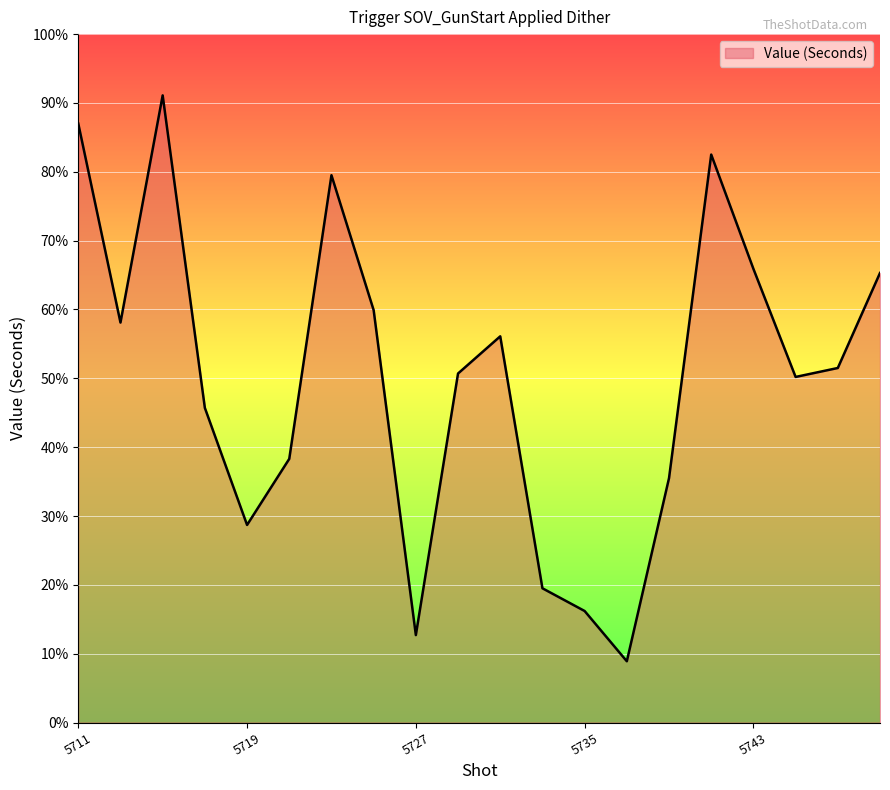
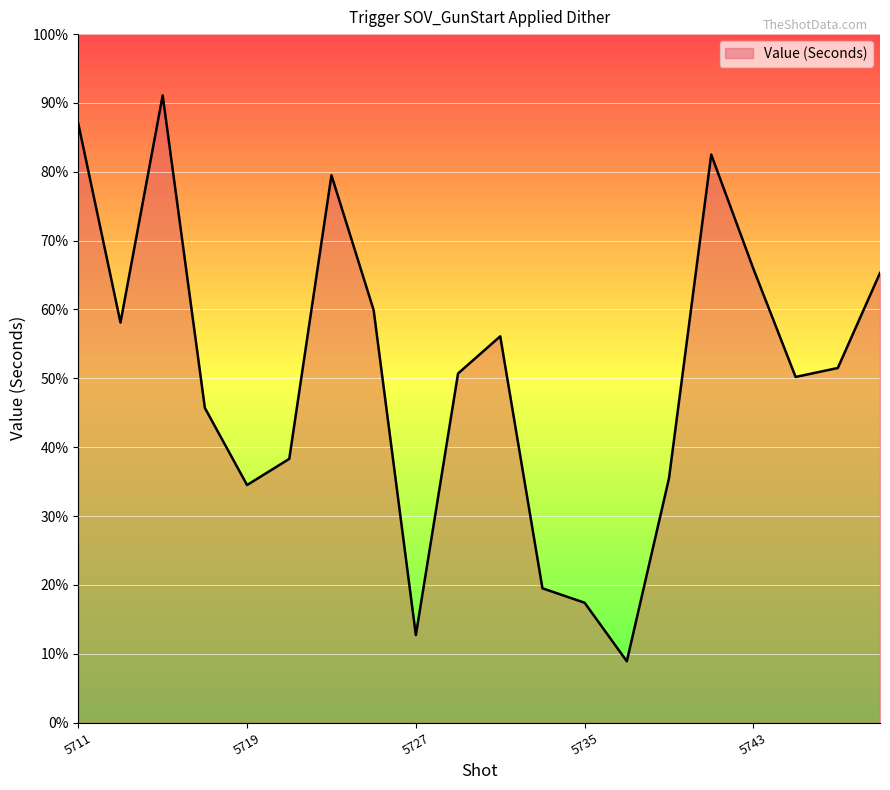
5719: 29% -> 35%
5735: 16% -> 17%
